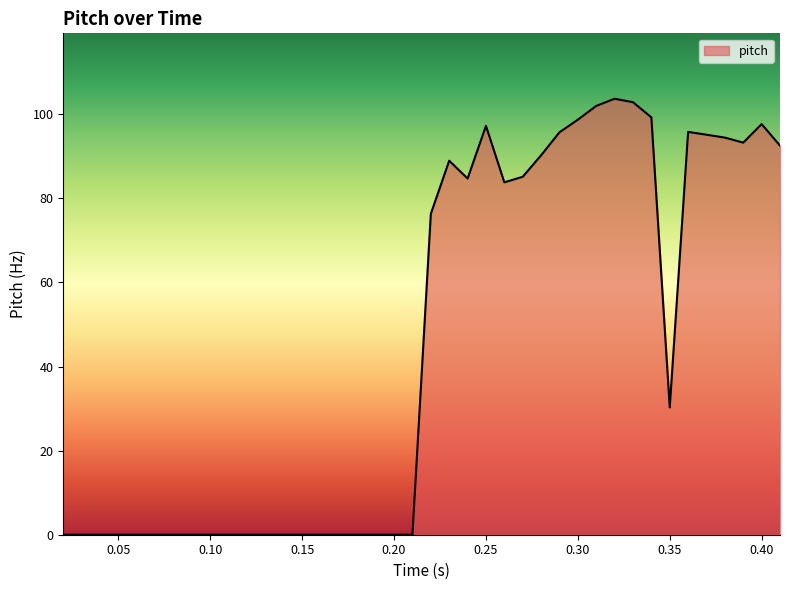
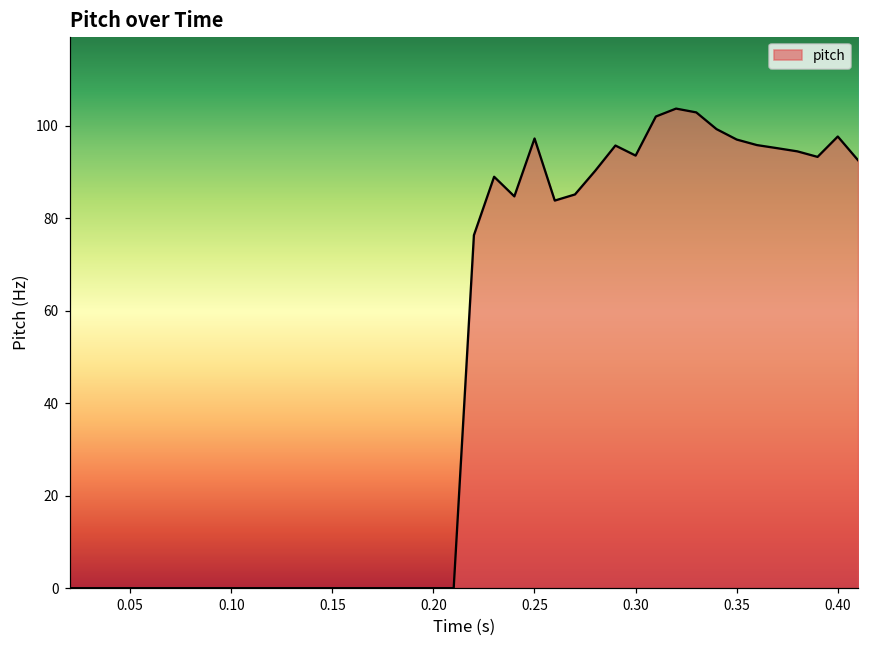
0.30: 99 -> 94
0.35: 30 -> 97
